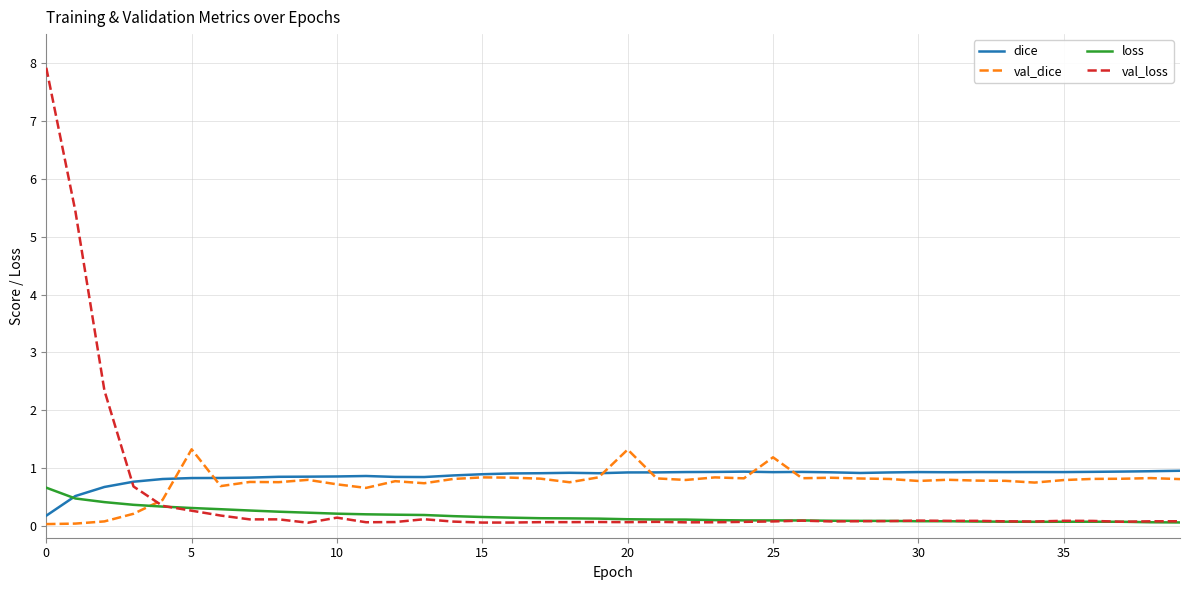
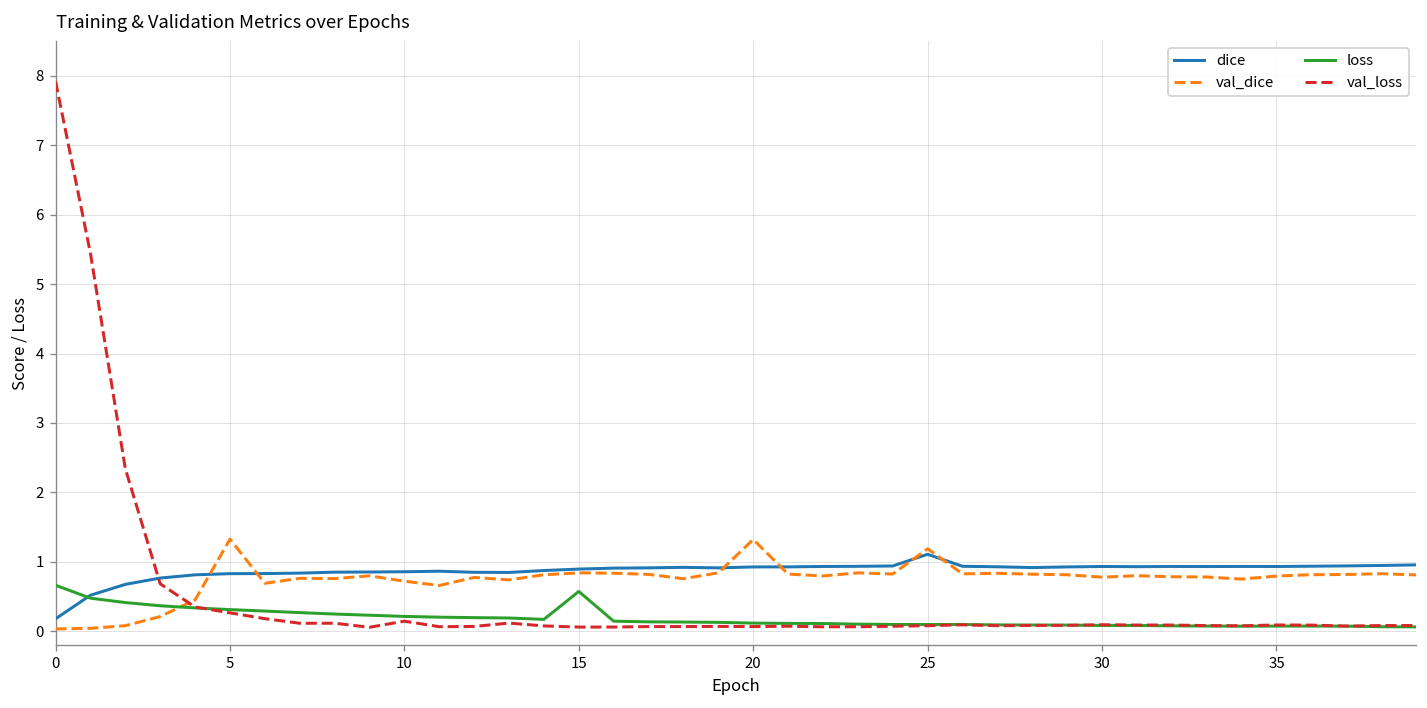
loss, 15: 0.2 -> 0.6
dice, 25: 0.9 -> 1.1
